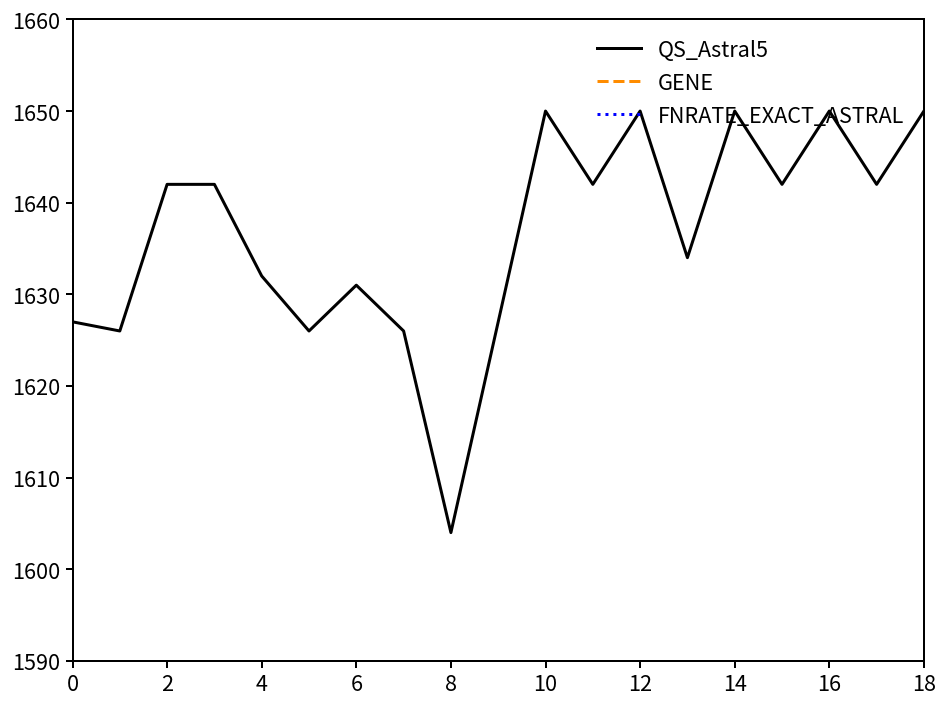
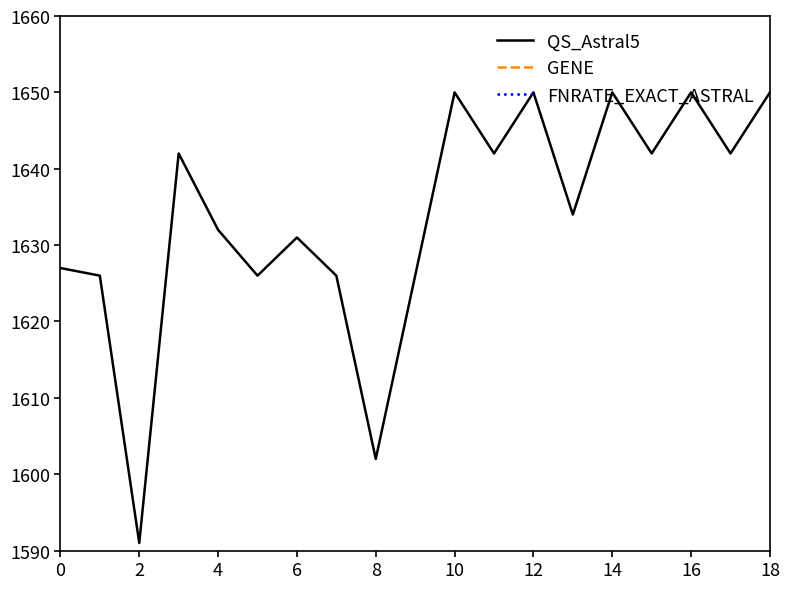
QS_Astral5, 2: 1642 -> 1591
QS_Astral5, 8: 1604 -> 1602
